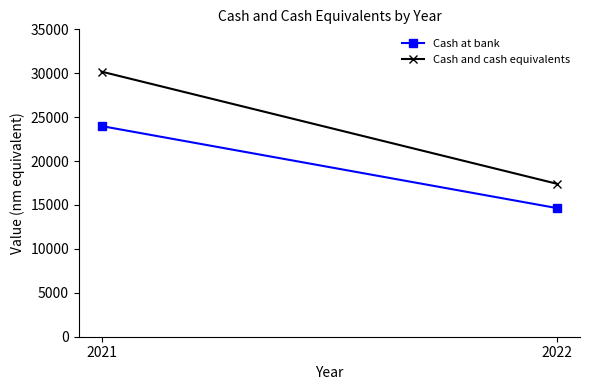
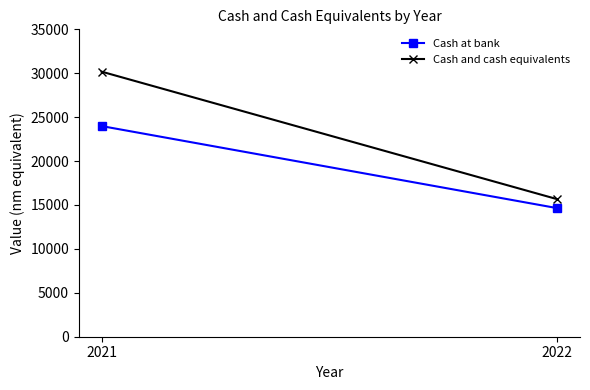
Cash and cash equivalents, 2022: 17000 -> 16000
